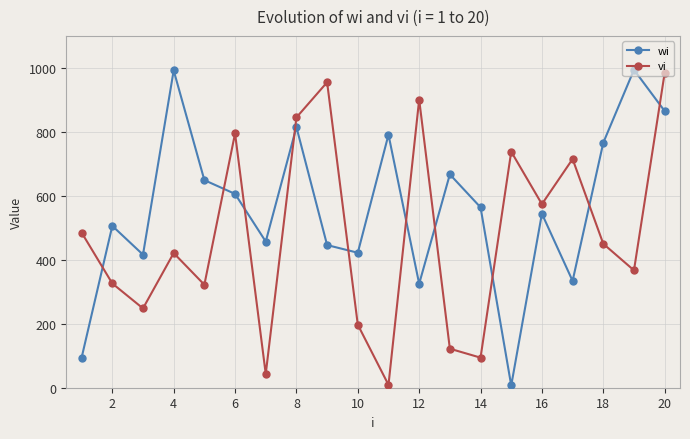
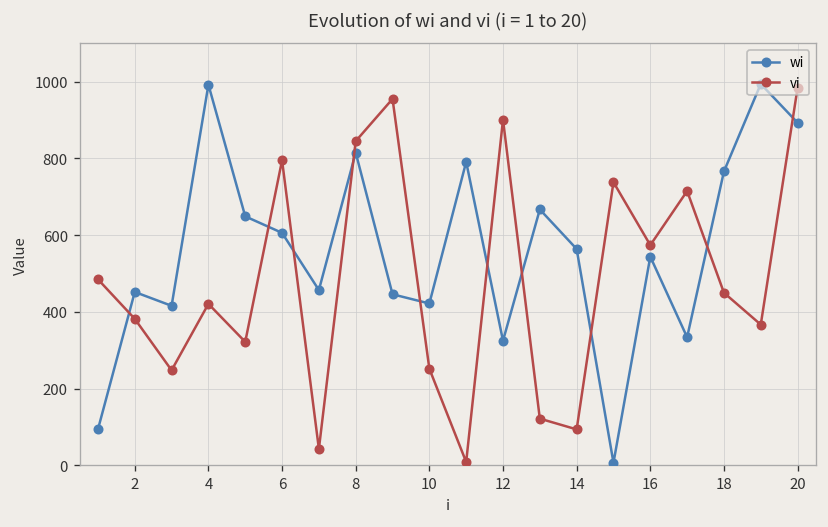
wi, 2: 510 -> 450
vi, 2: 330 -> 380
vi, 10: 200 -> 250
wi, 20: 870 -> 890
